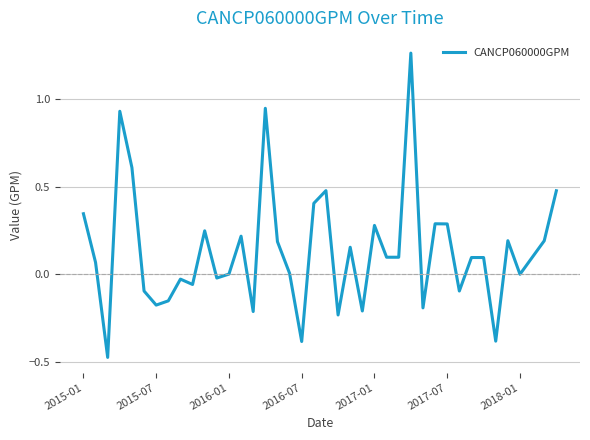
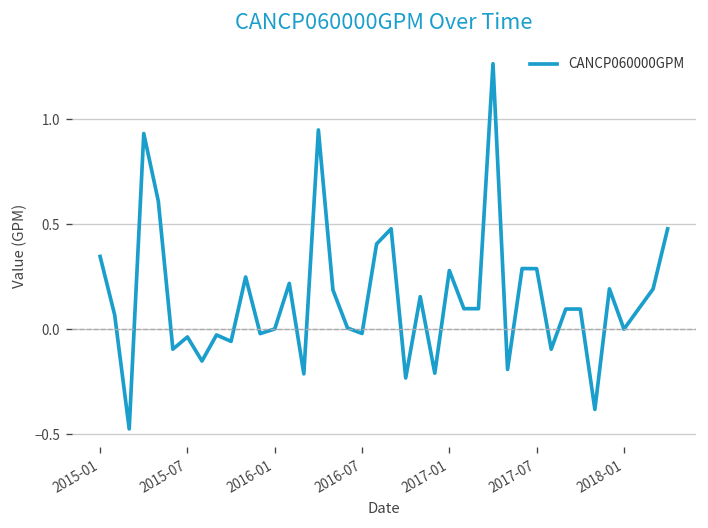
2015-07: -0.18 -> -0.04
2016-07: -0.38 -> -0.02
